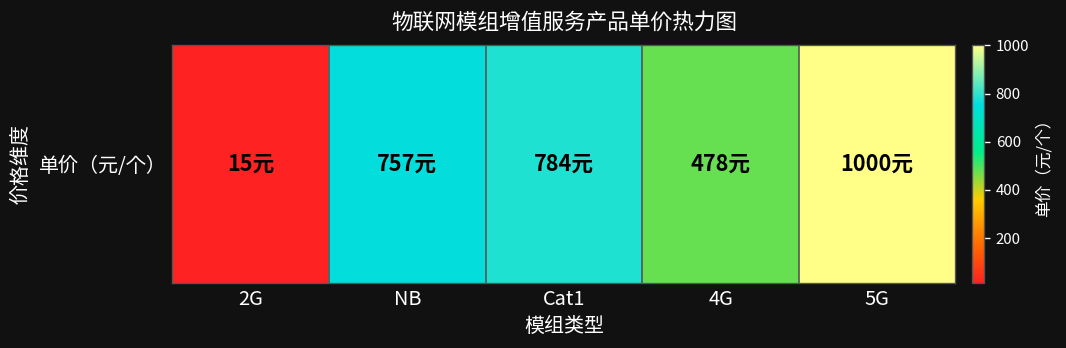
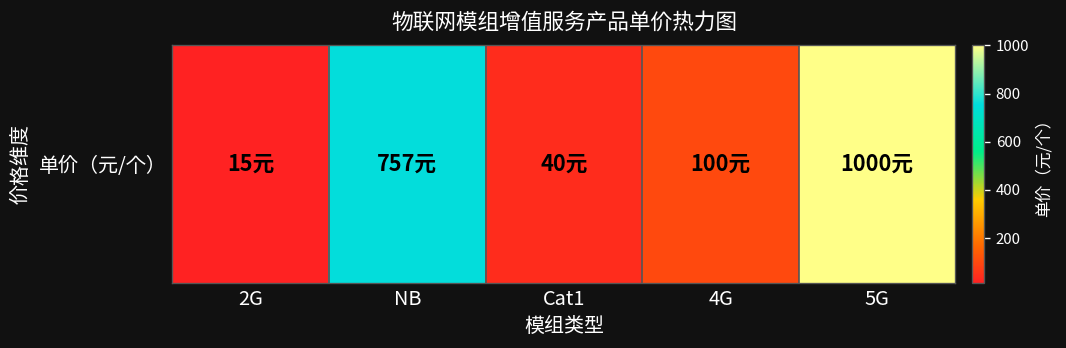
单价（元/个）, Cat1: 784元 -> 40元
单价（元/个）, 4G: 478元 -> 100元
